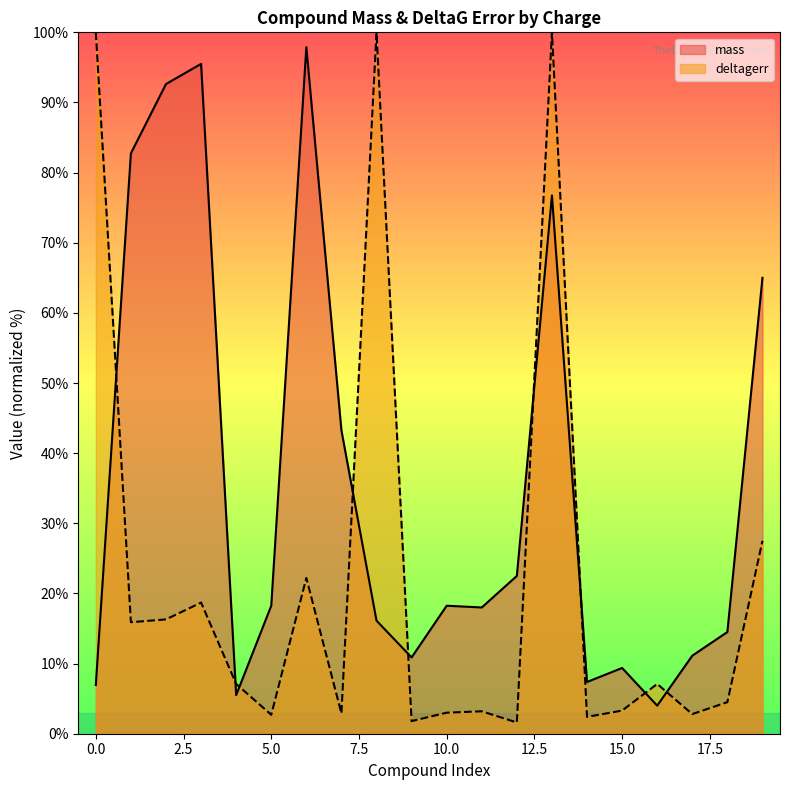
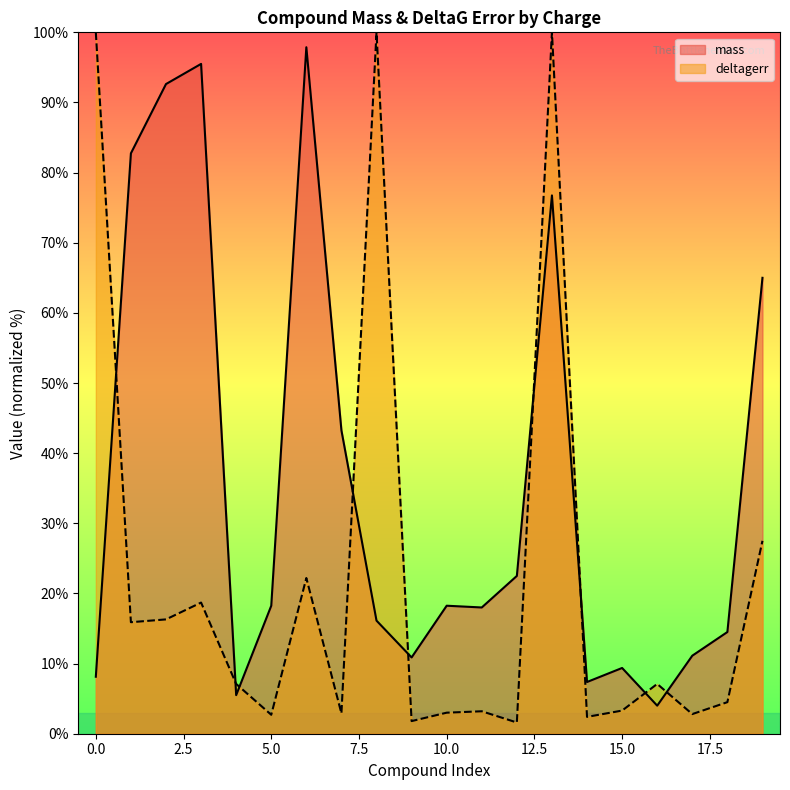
mass, 0.0: 7% -> 8%
